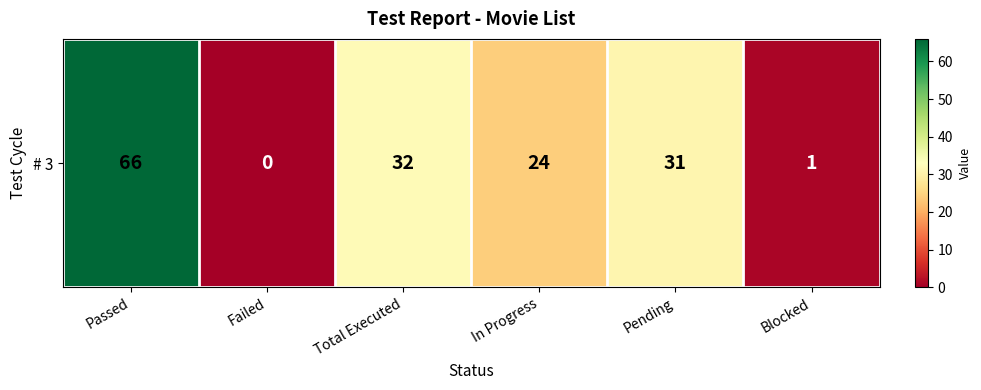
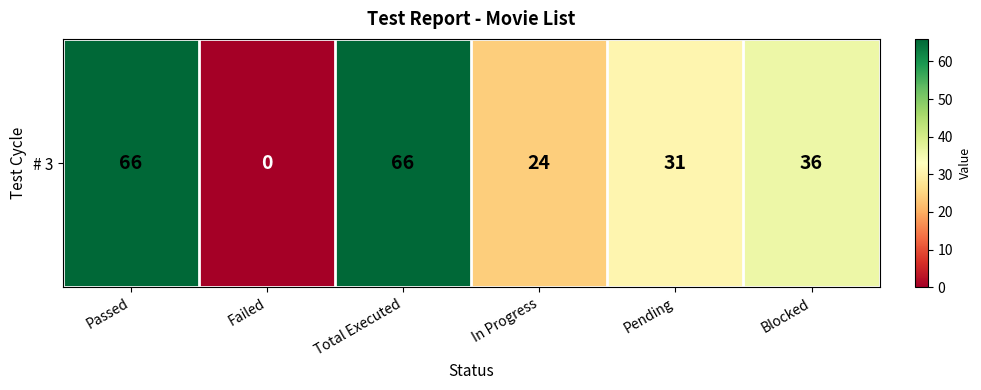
# 3, Total Executed: 32 -> 66
# 3, Blocked: 1 -> 36
